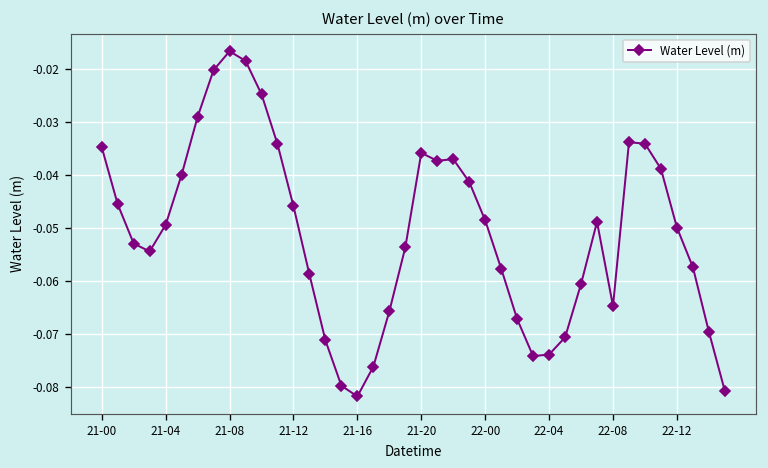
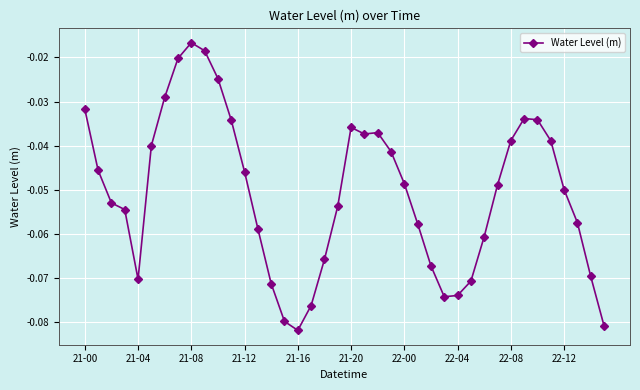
21-00: -0.035 -> -0.032
21-04: -0.049 -> -0.070
22-08: -0.065 -> -0.039
